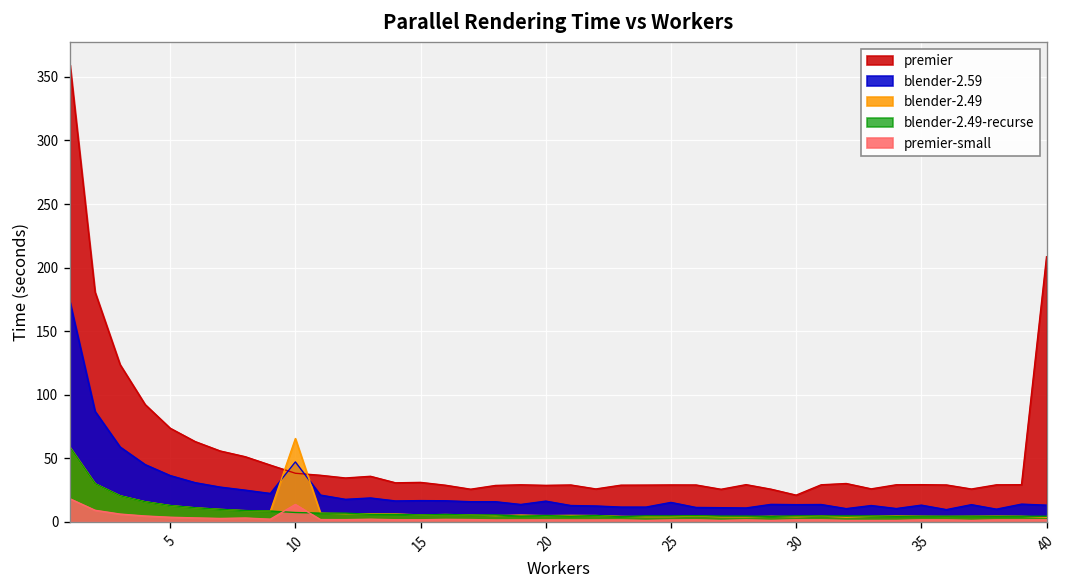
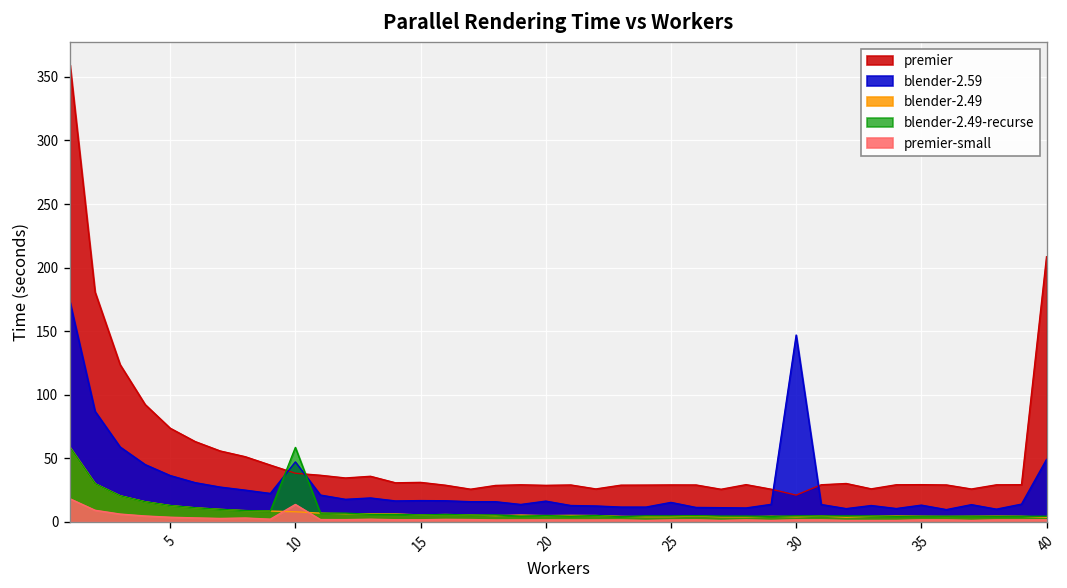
blender-2.49, 10: 66 -> 8
blender-2.49-recurse, 10: 7 -> 59
blender-2.59, 30: 14 -> 147
blender-2.59, 40: 13 -> 49
